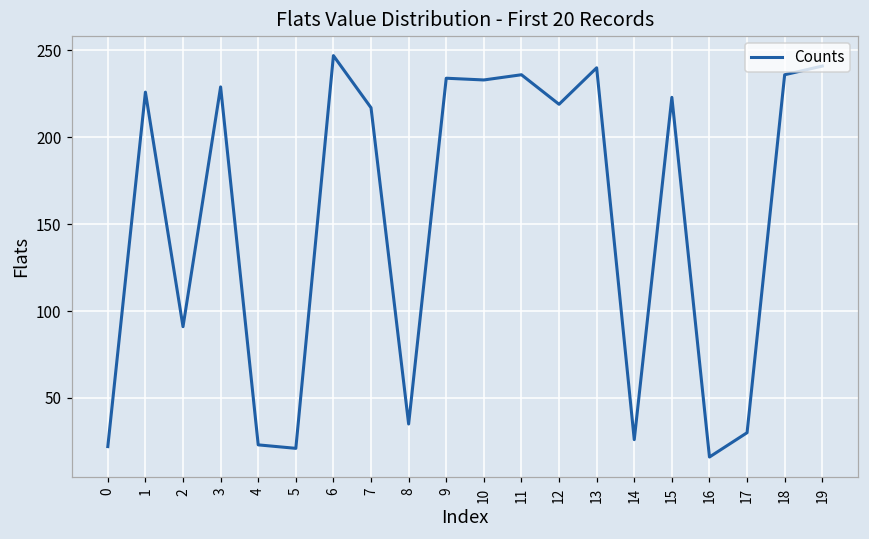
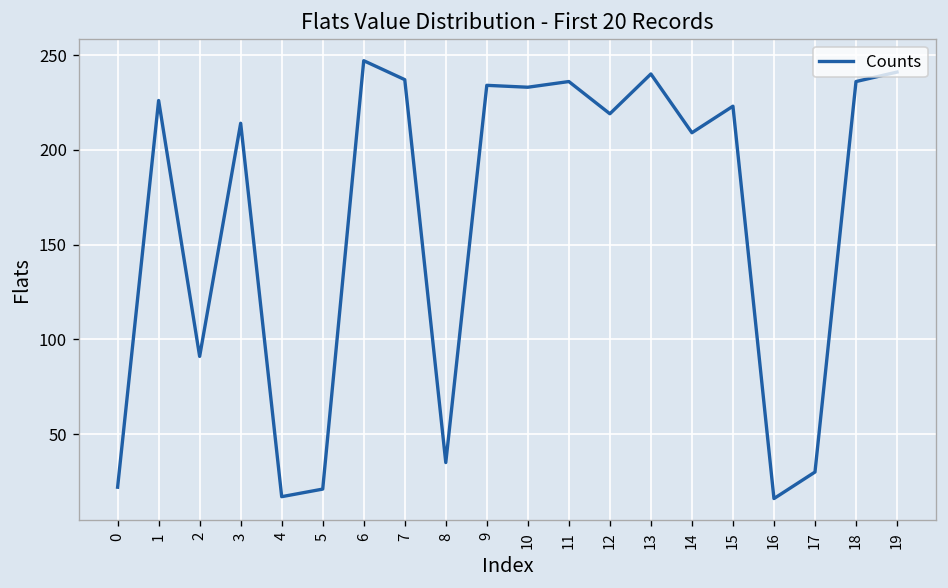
3: 229 -> 214
4: 23 -> 17
7: 217 -> 237
14: 26 -> 209
